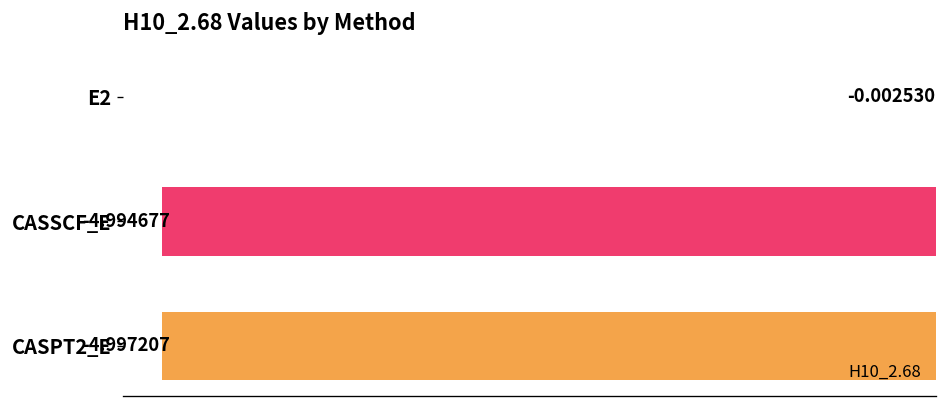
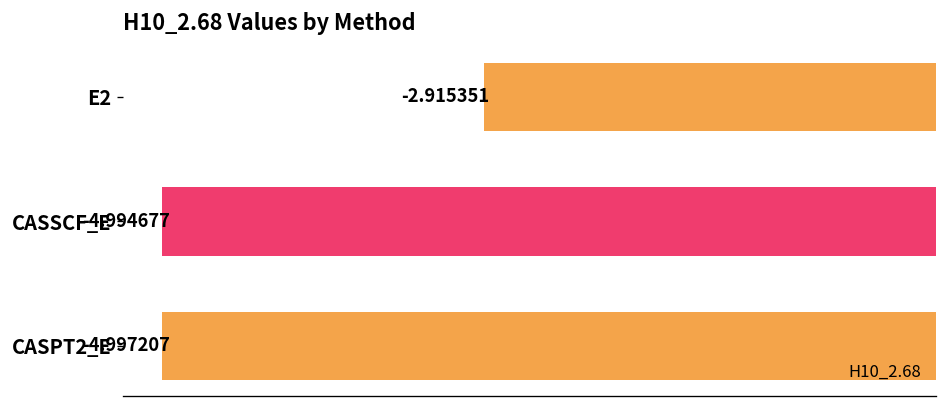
E2: -0.002530 -> -2.915351
